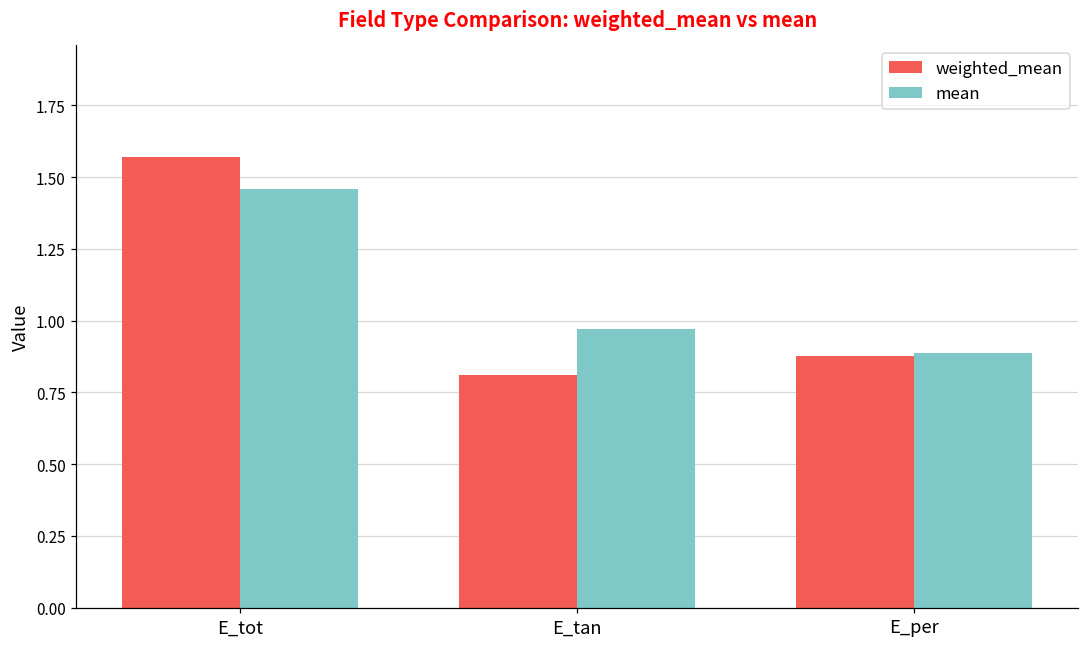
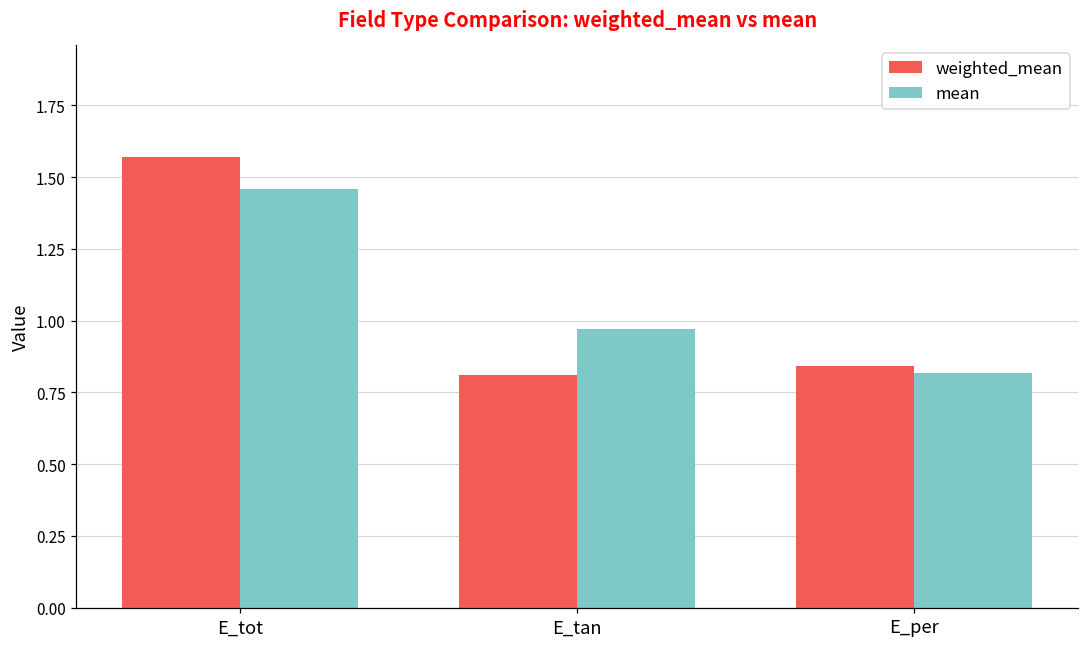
weighted_mean, E_per: 0.88 -> 0.84
mean, E_per: 0.89 -> 0.82
